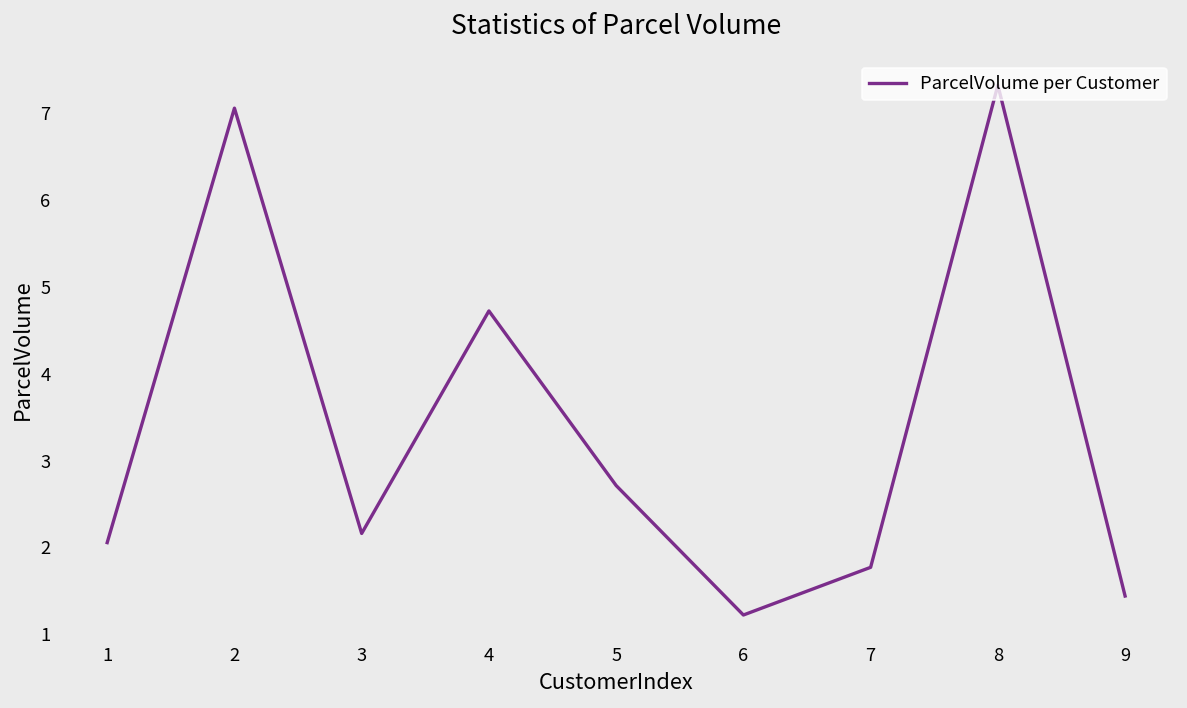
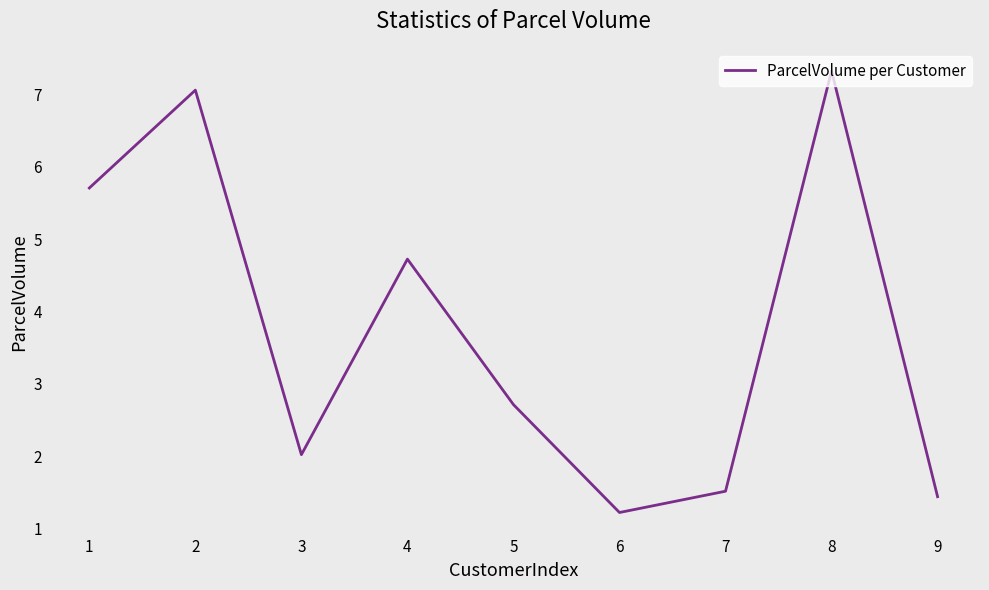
1: 2.1 -> 5.7
3: 2.2 -> 2.0
7: 1.8 -> 1.5
